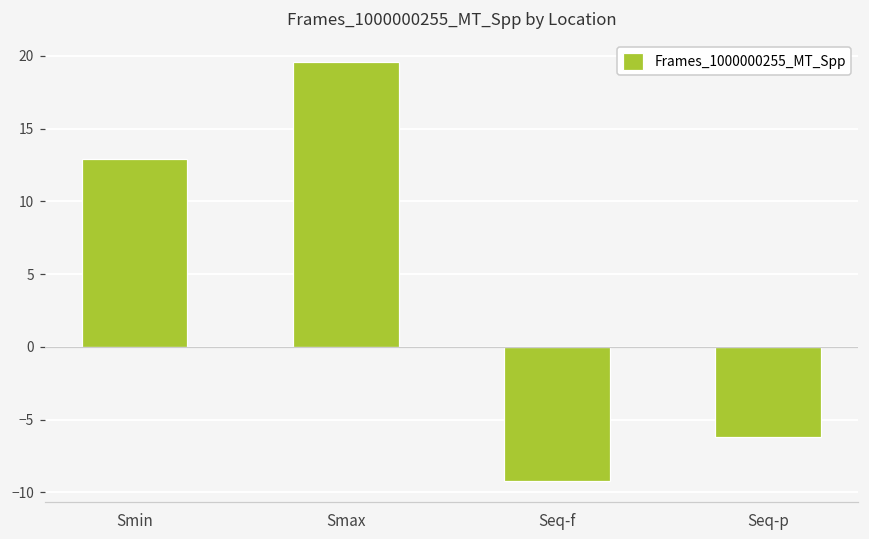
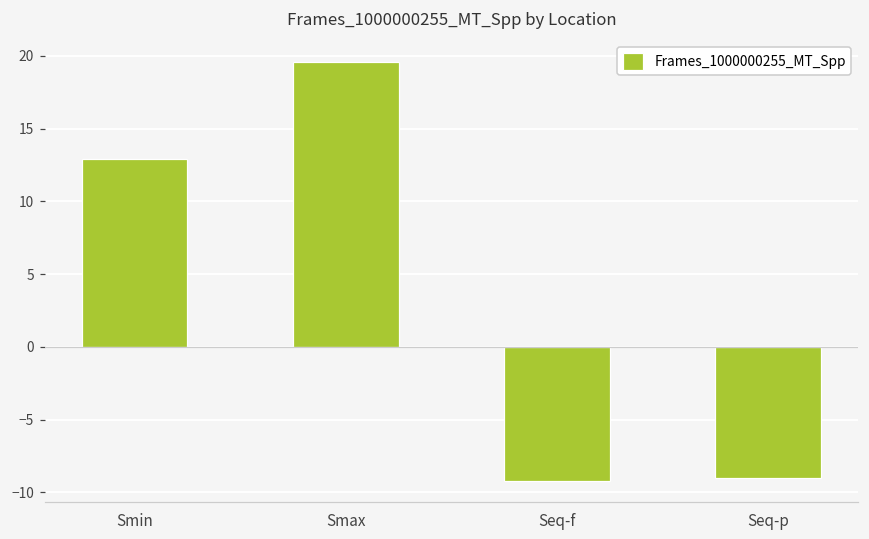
Seq-p: -6.2 -> -9.0
